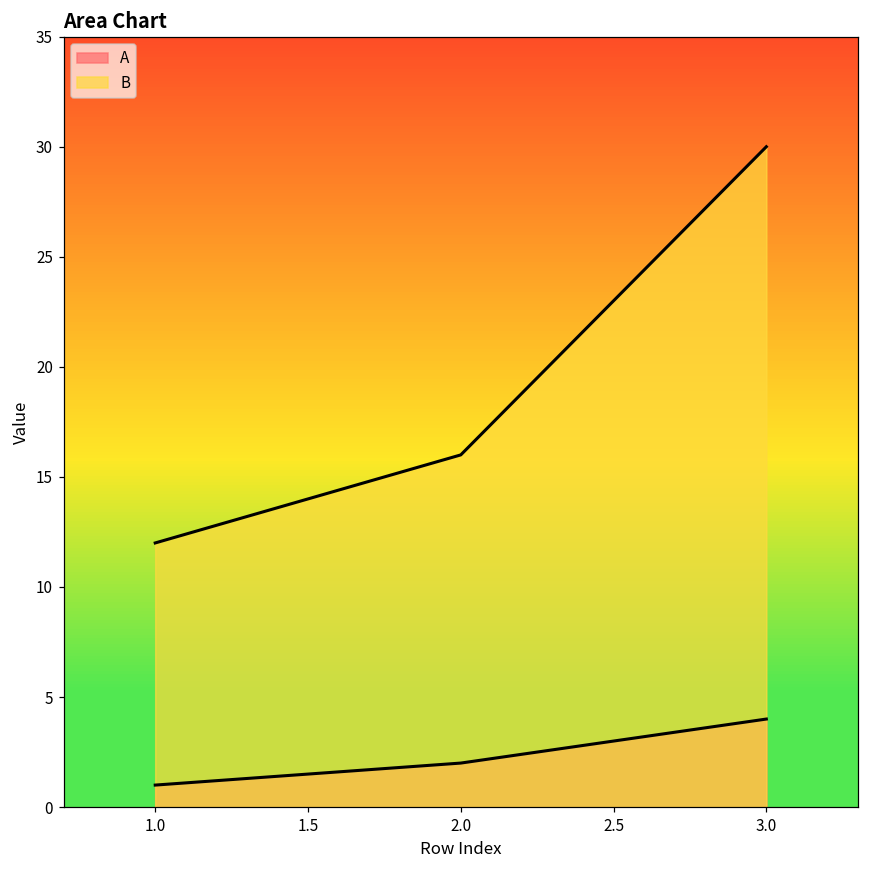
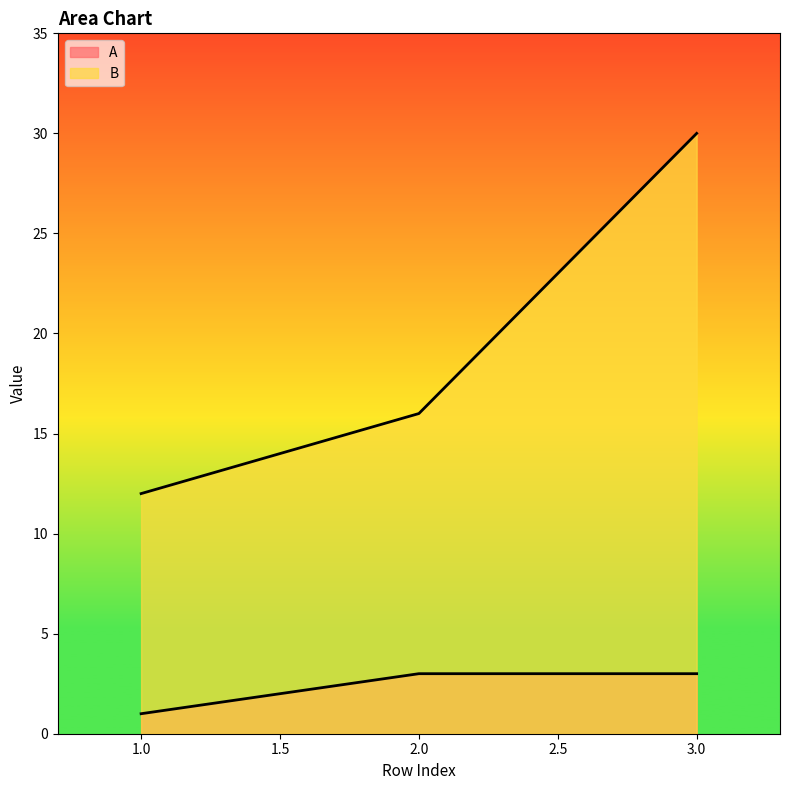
A, 2.0: 2 -> 3
A, 3.0: 4 -> 3
